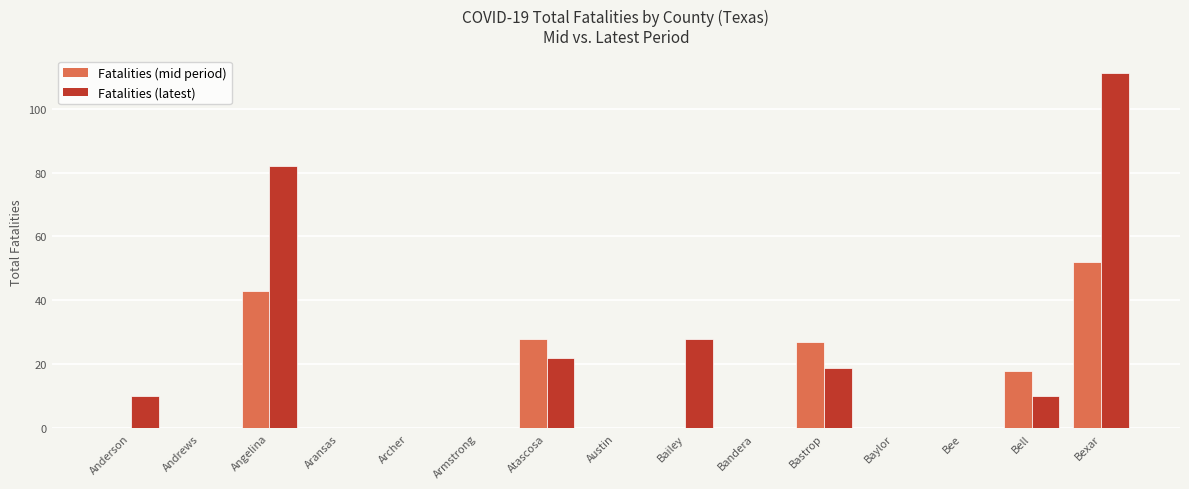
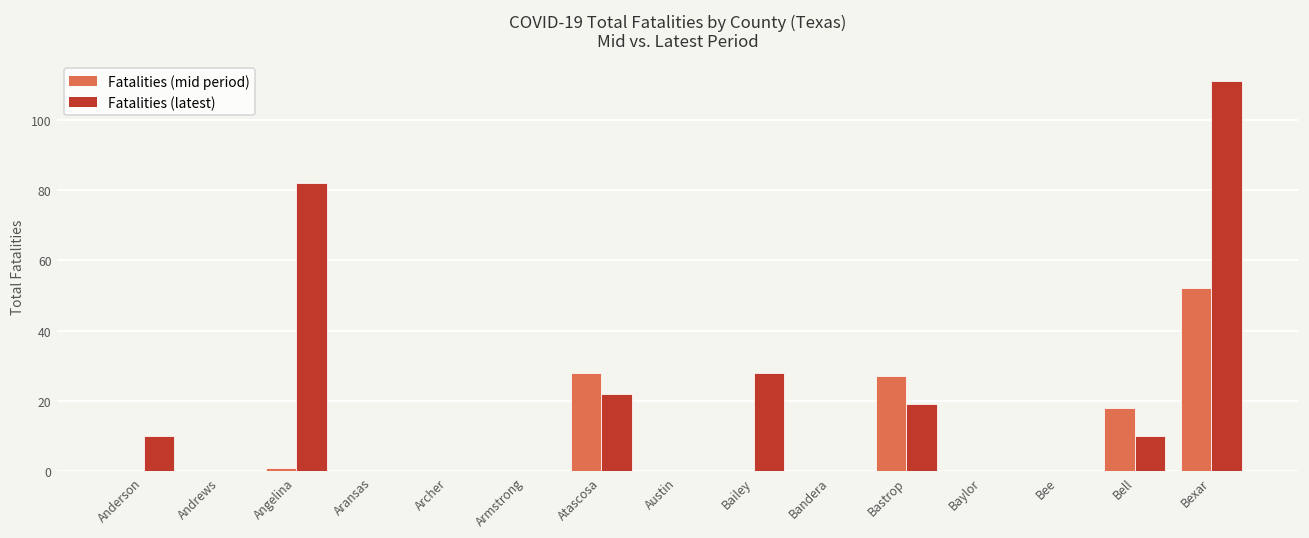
Fatalities (mid period), Angelina: 43 -> 1
